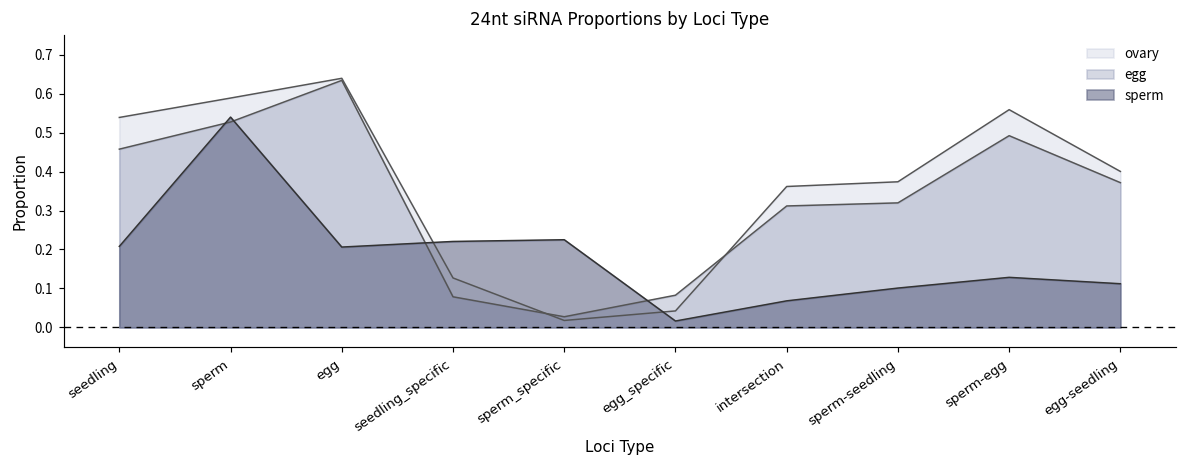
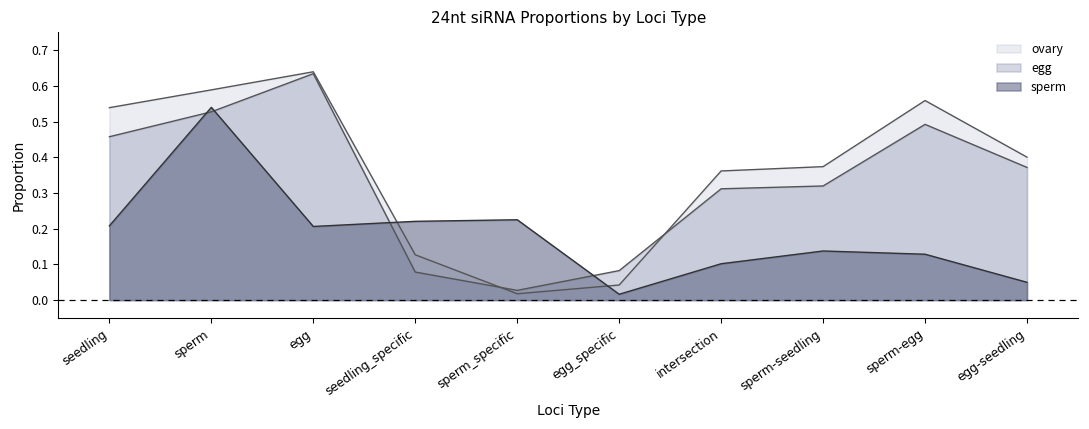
sperm, intersection: 0.07 -> 0.10
sperm, sperm-seedling: 0.10 -> 0.14
sperm, egg-seedling: 0.11 -> 0.05
